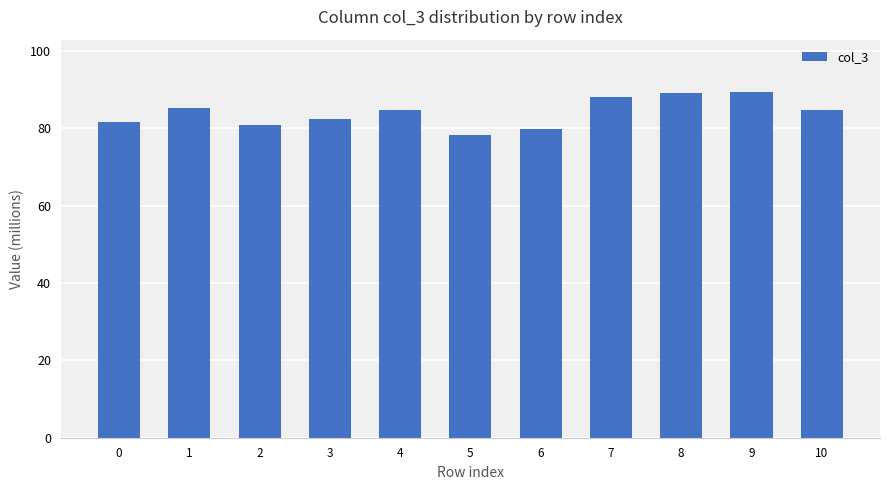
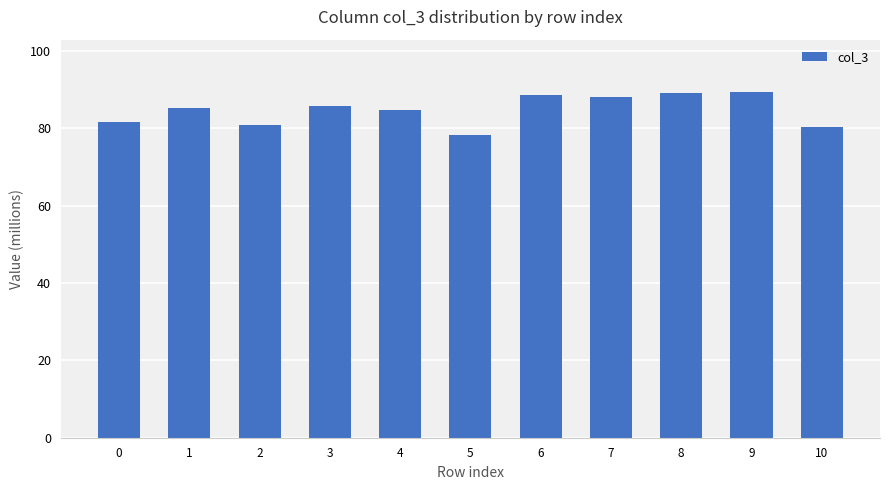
3: 82 -> 86
6: 80 -> 89
10: 85 -> 80
